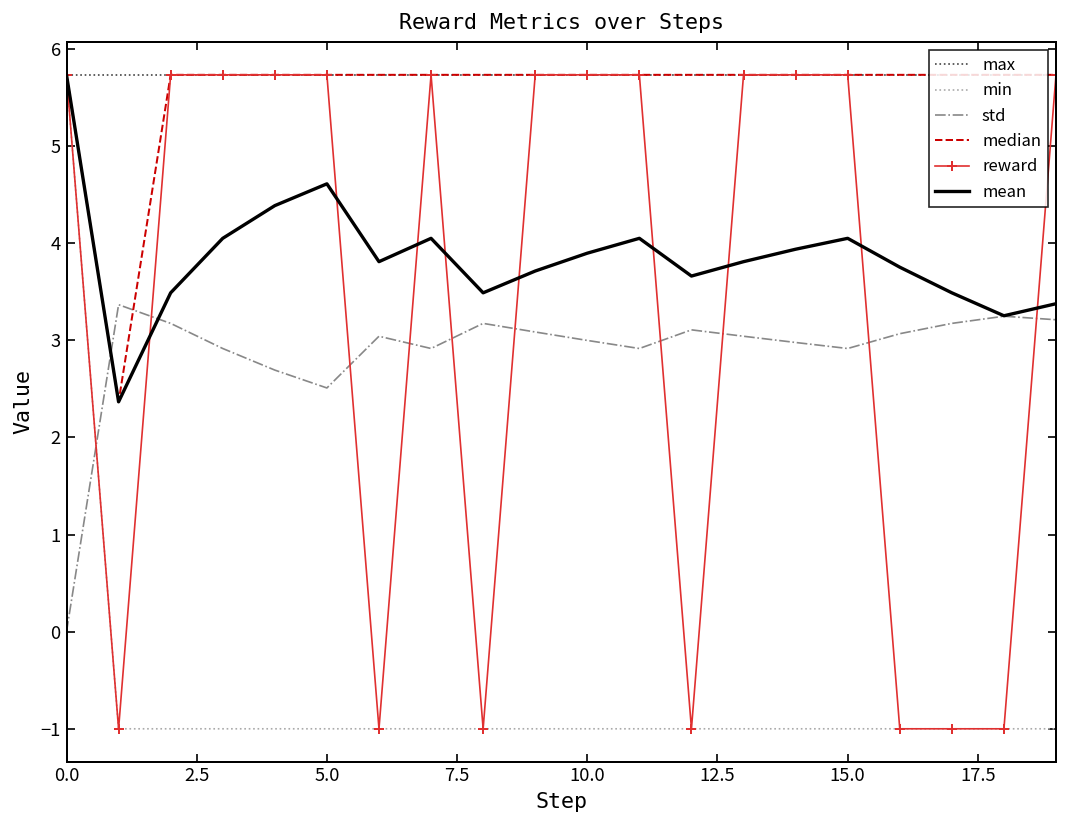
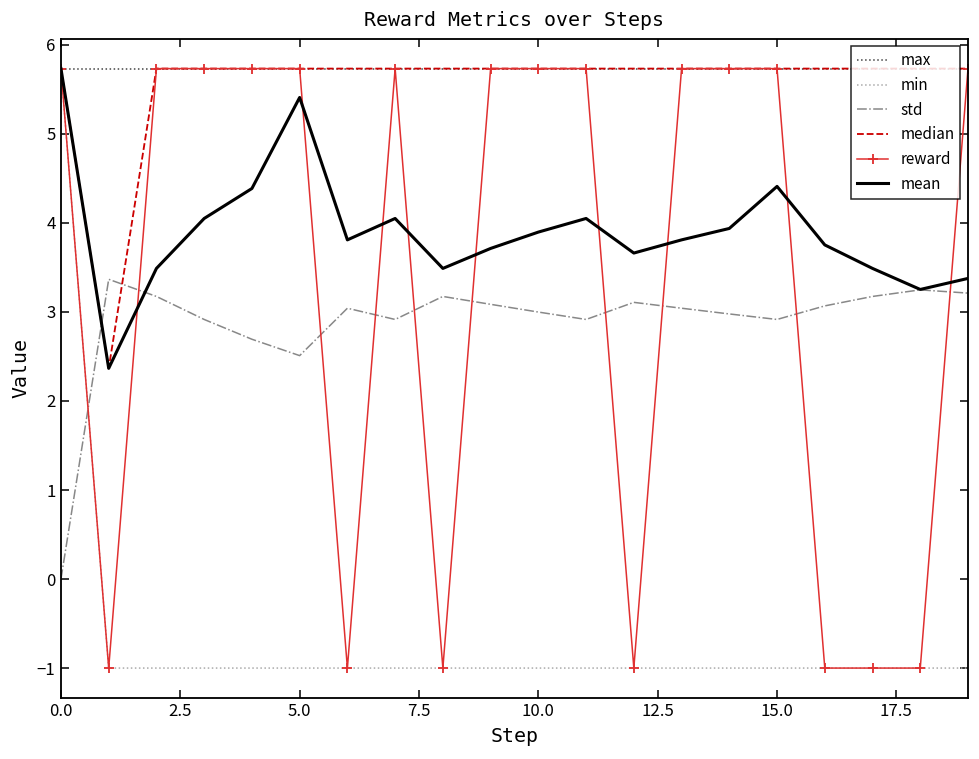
mean, 5.0: 4.6 -> 5.4
mean, 15.0: 4.1 -> 4.4
